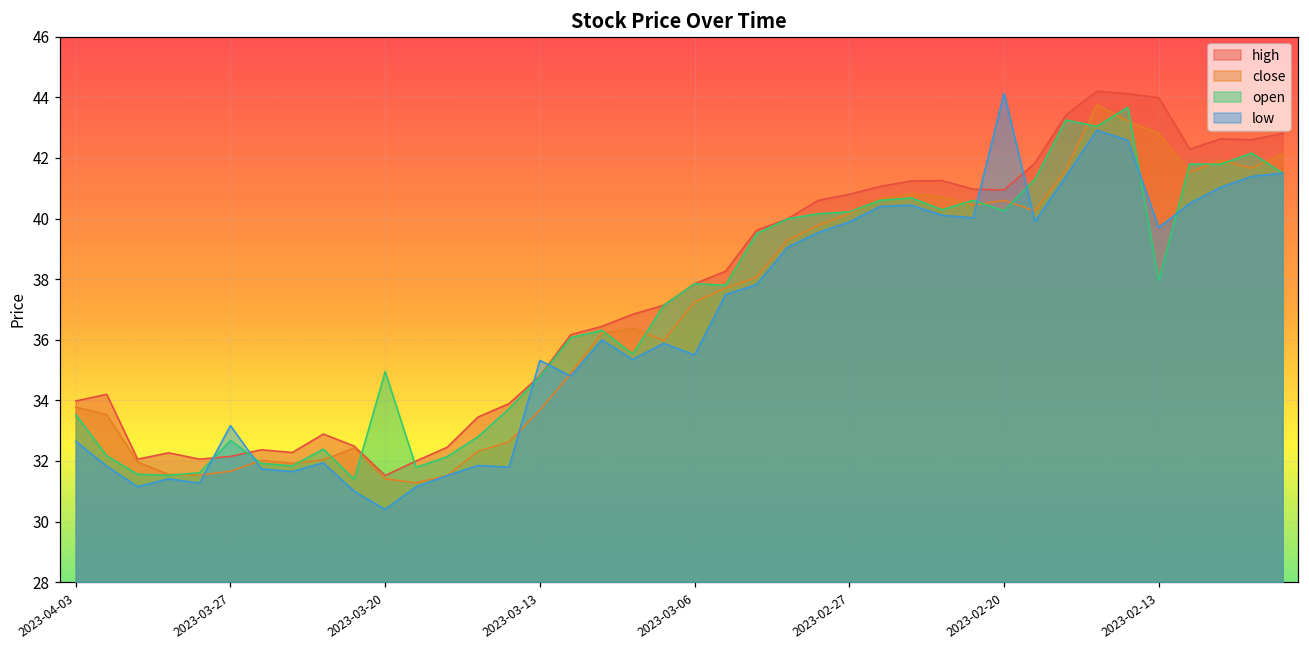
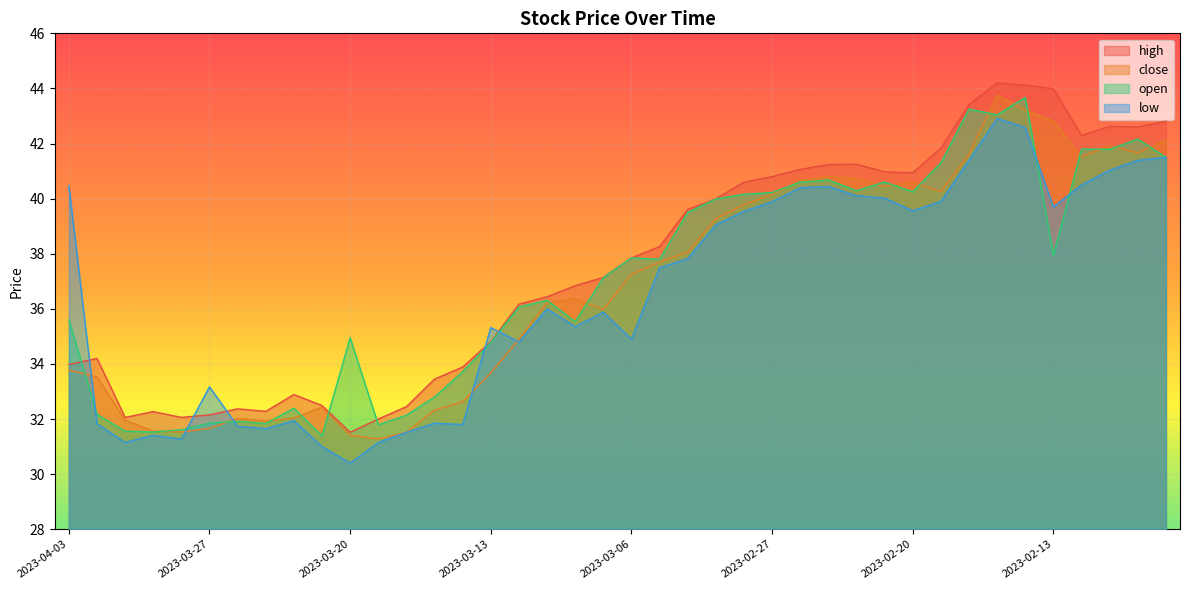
open, 2023-04-03: 33.5 -> 35.6
low, 2023-04-03: 32.7 -> 40.5
open, 2023-03-27: 32.7 -> 31.9
low, 2023-03-06: 35.5 -> 34.9
low, 2023-02-20: 44.1 -> 39.6
